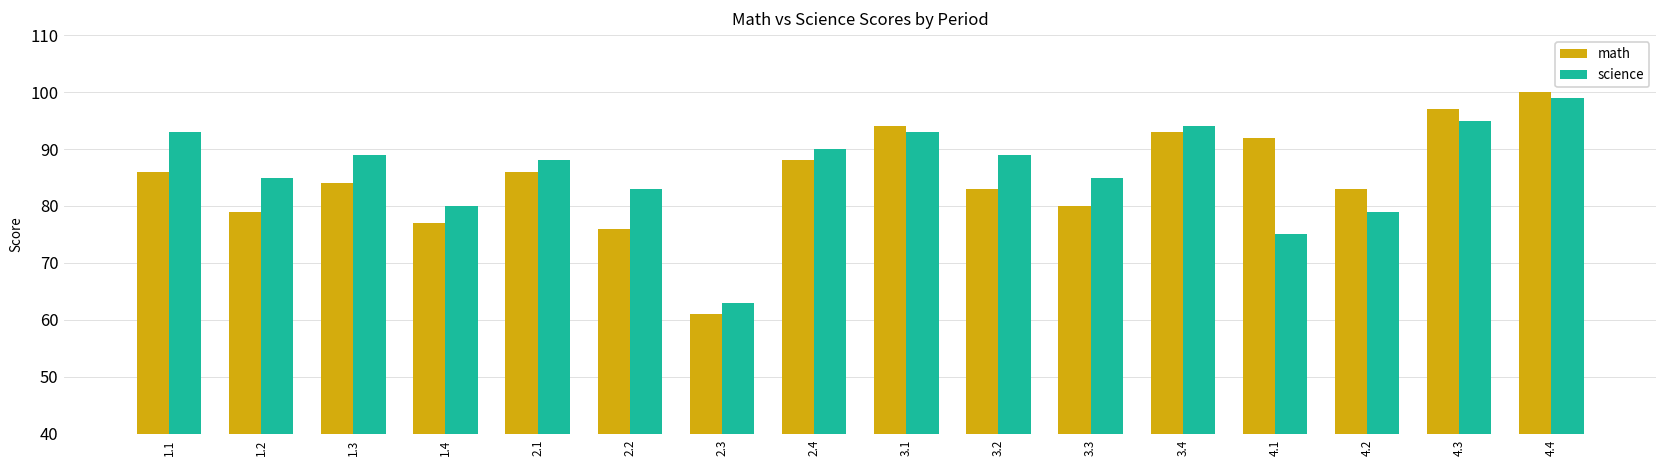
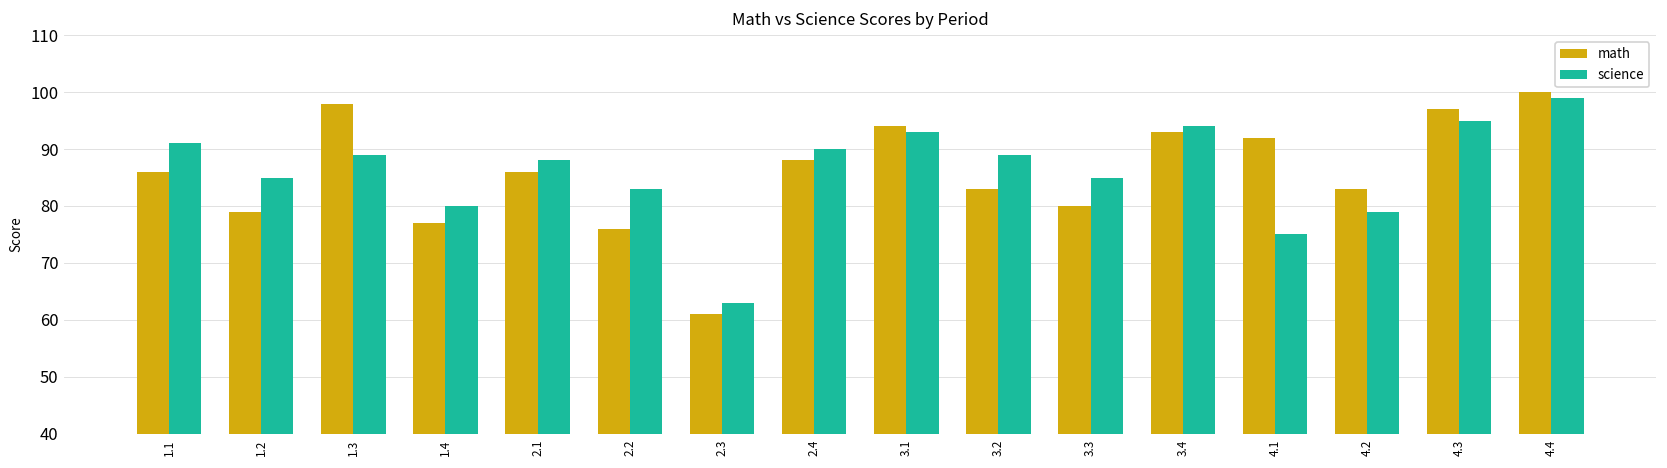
science, 1.1: 93 -> 91
math, 1.3: 84 -> 98
